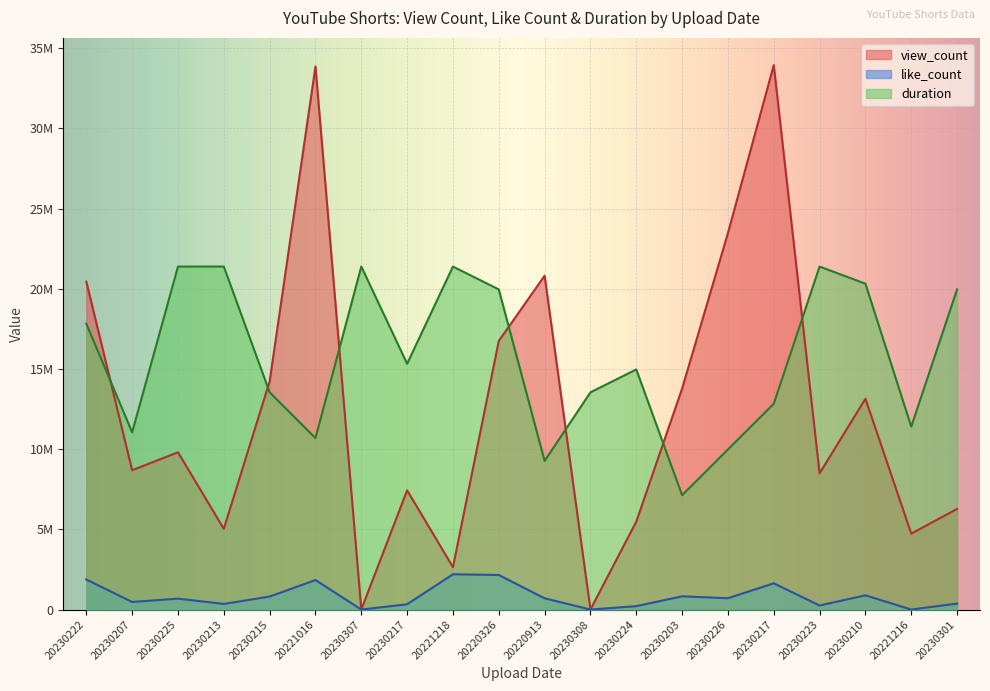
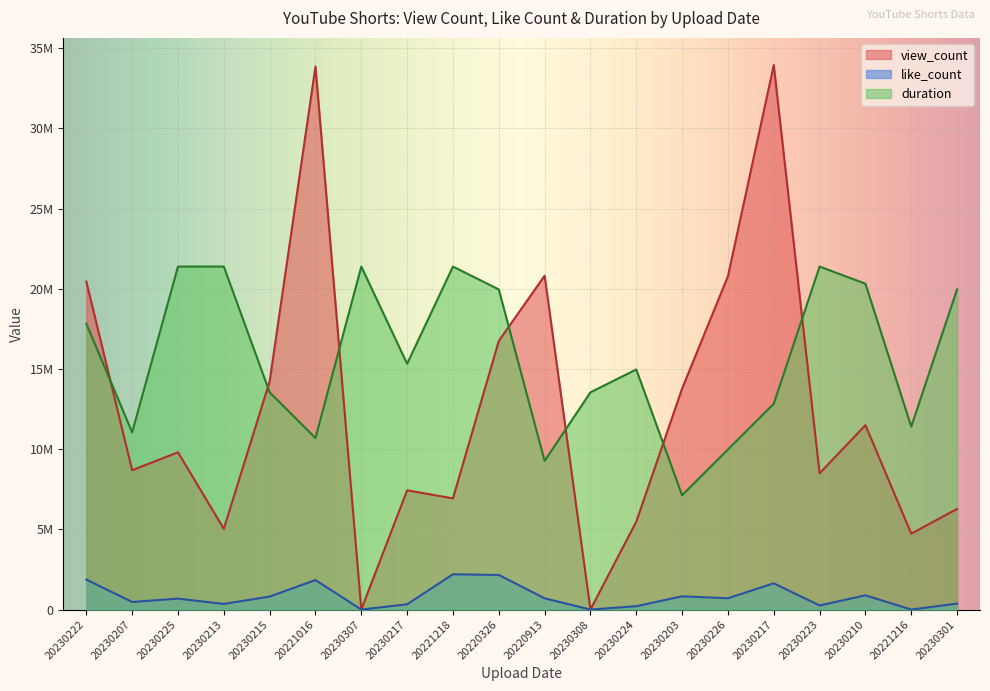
view_count, 20221218: 2600000 -> 6900000
view_count, 20230226: 23500000 -> 20800000
view_count, 20230210: 13100000 -> 11500000
